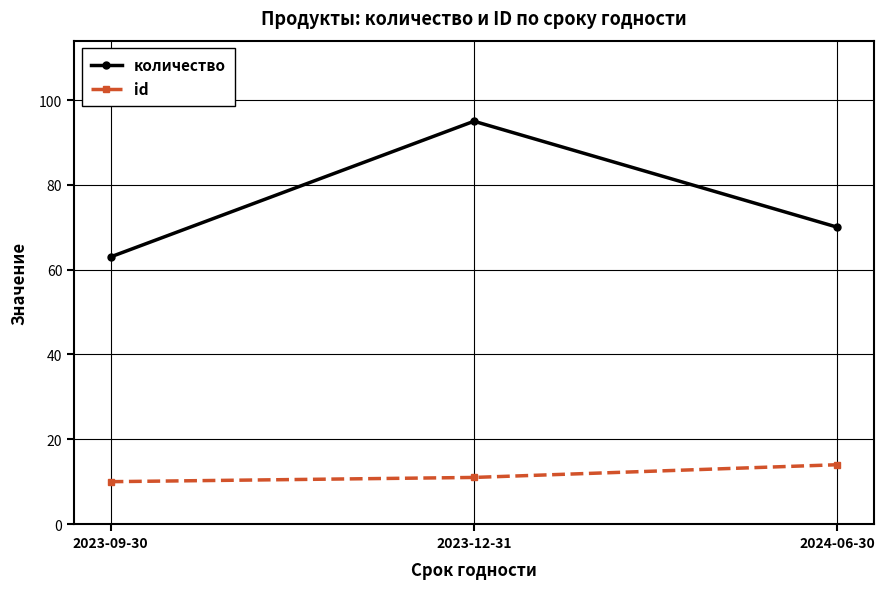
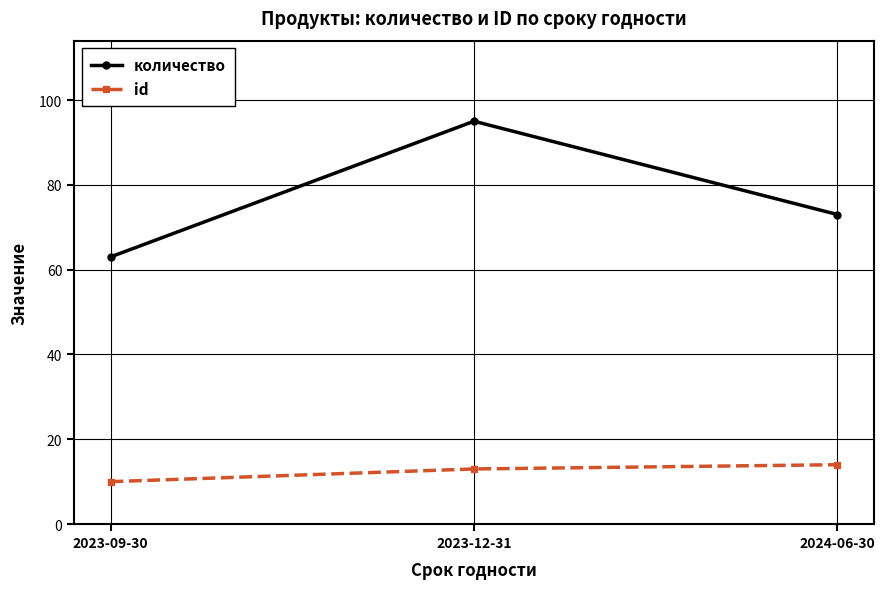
id, 2023-12-31: 11 -> 13
количество, 2024-06-30: 70 -> 73
